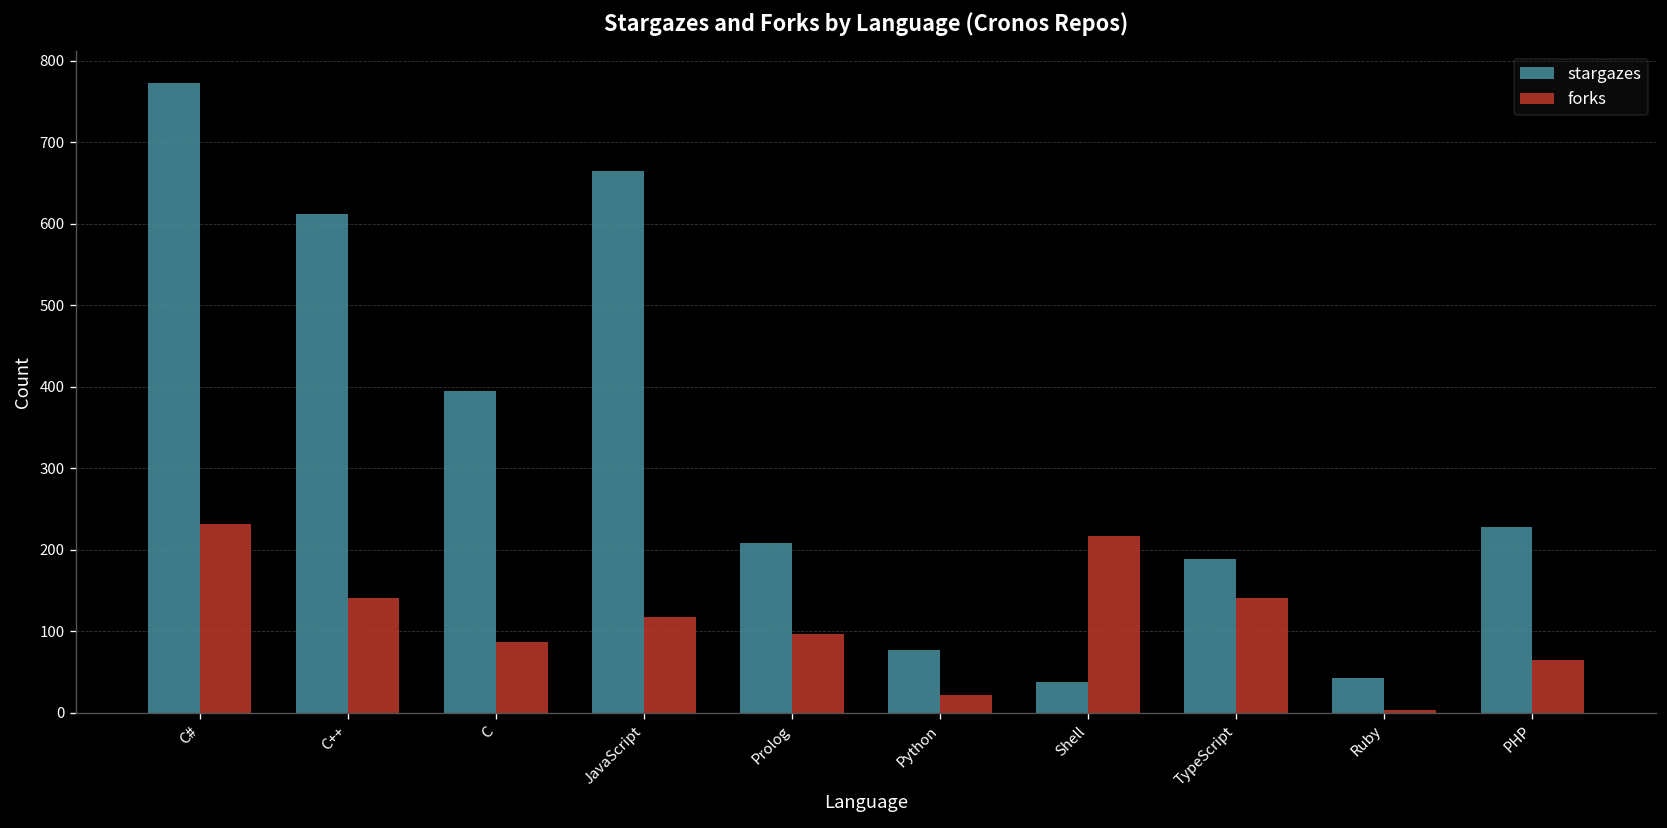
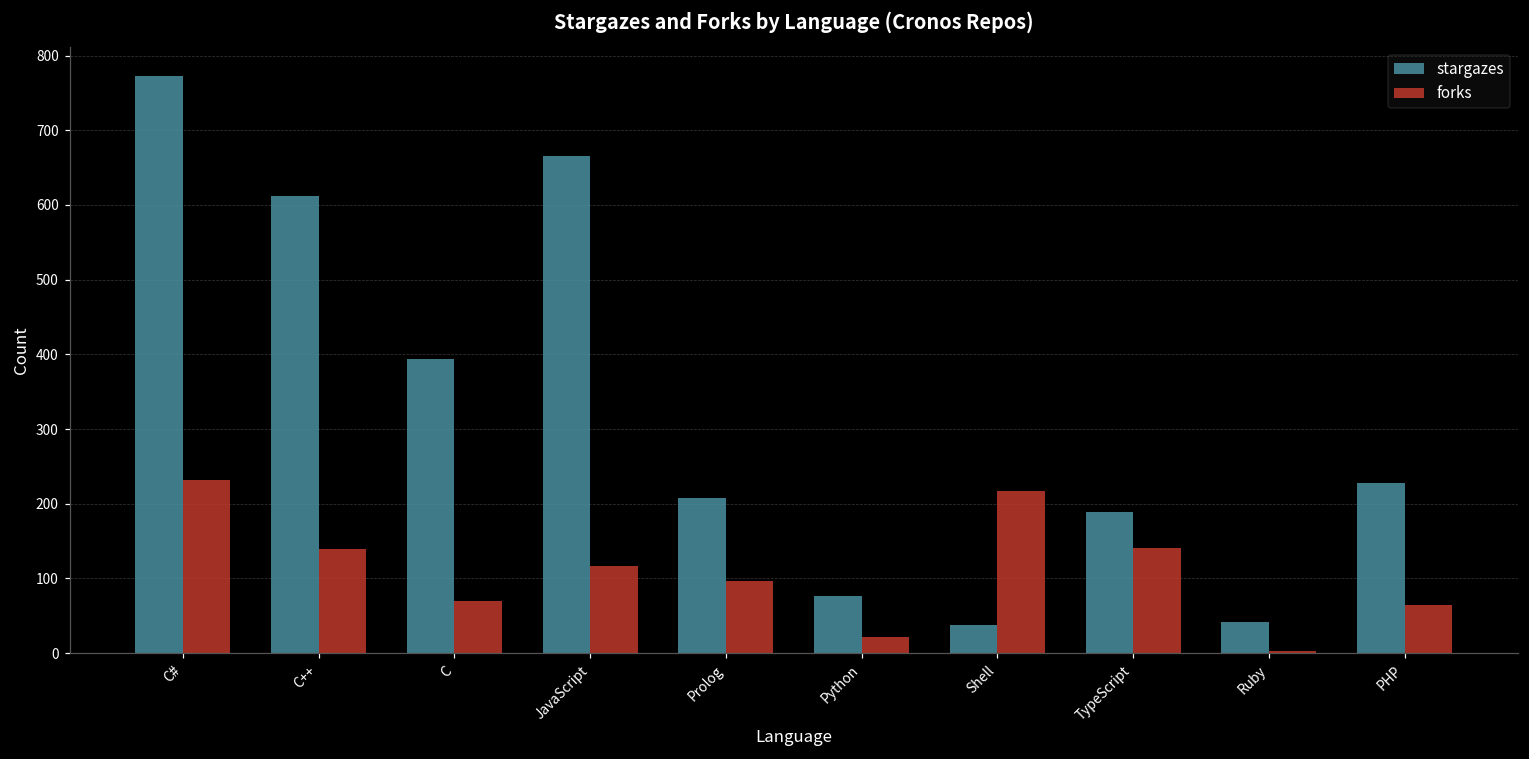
forks, C: 90 -> 70
